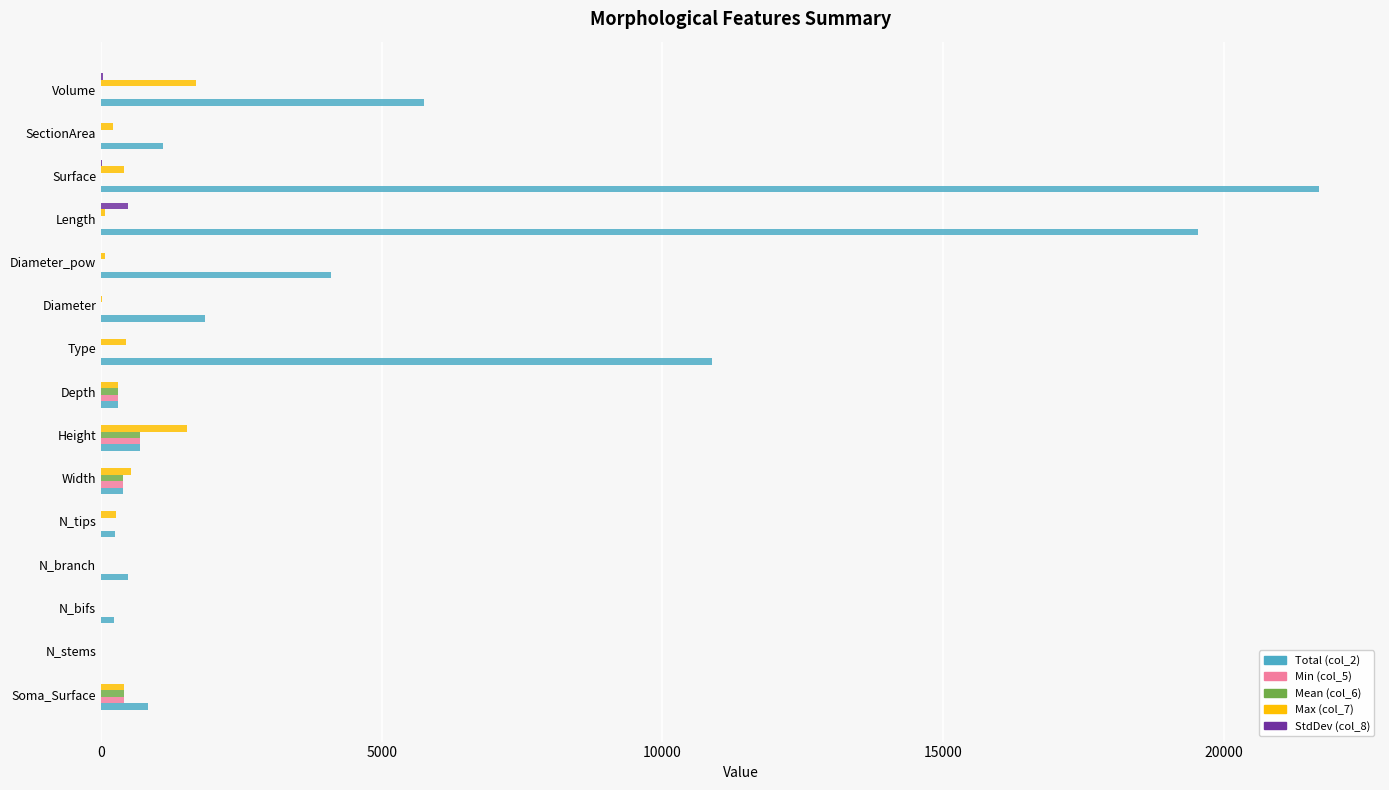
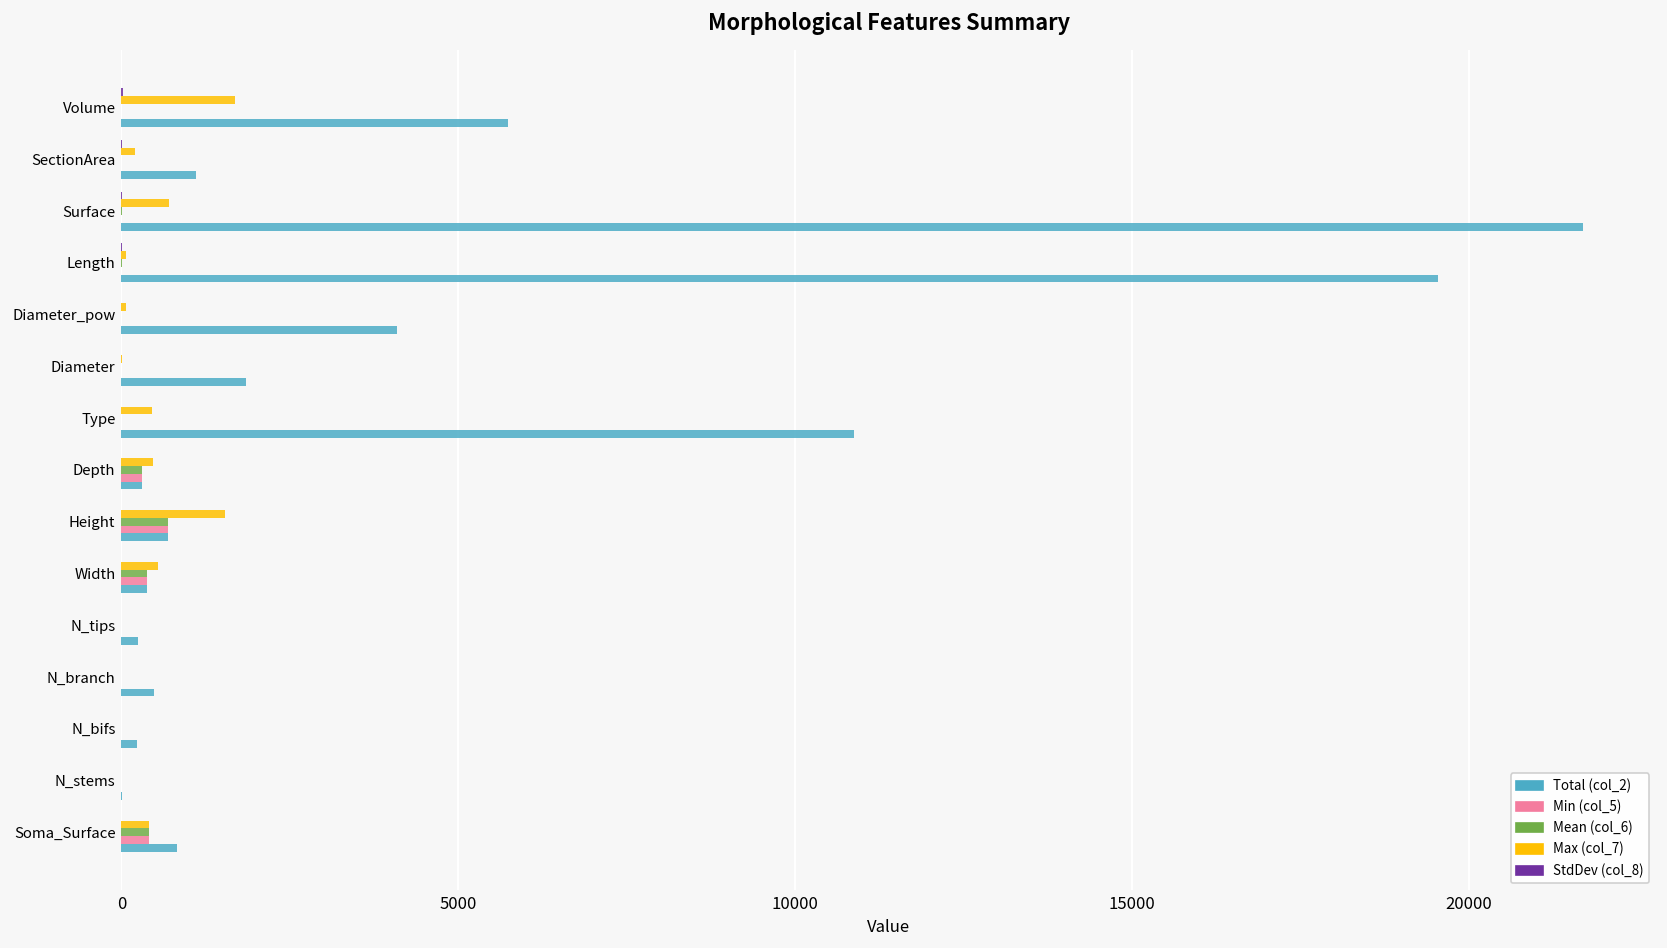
Max (col_7), Surface: 400 -> 700
StdDev (col_8), Length: 500 -> 0
Max (col_7), Depth: 300 -> 500
Max (col_7), N_tips: 300 -> 0
